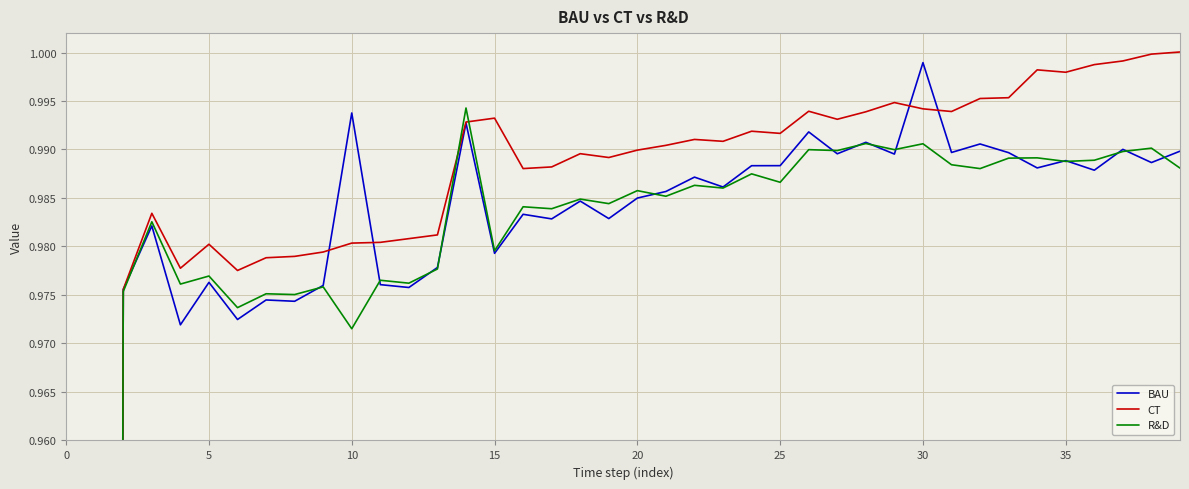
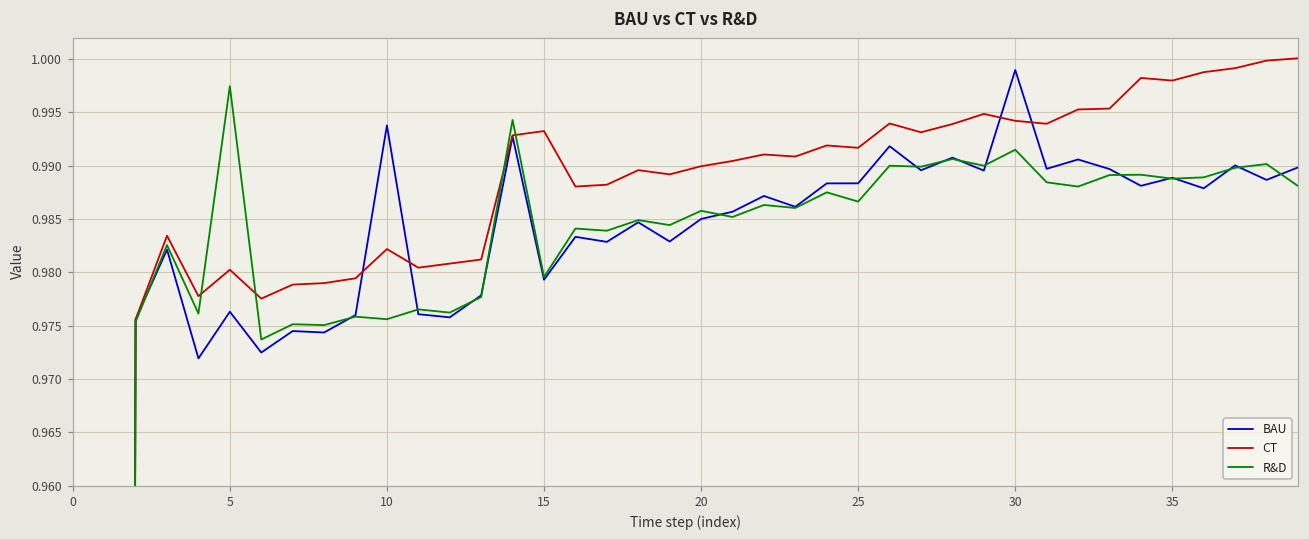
R&D, 5: 0.977 -> 0.997
CT, 10: 0.980 -> 0.982
R&D, 10: 0.972 -> 0.976
R&D, 30: 0.9906 -> 0.9915
